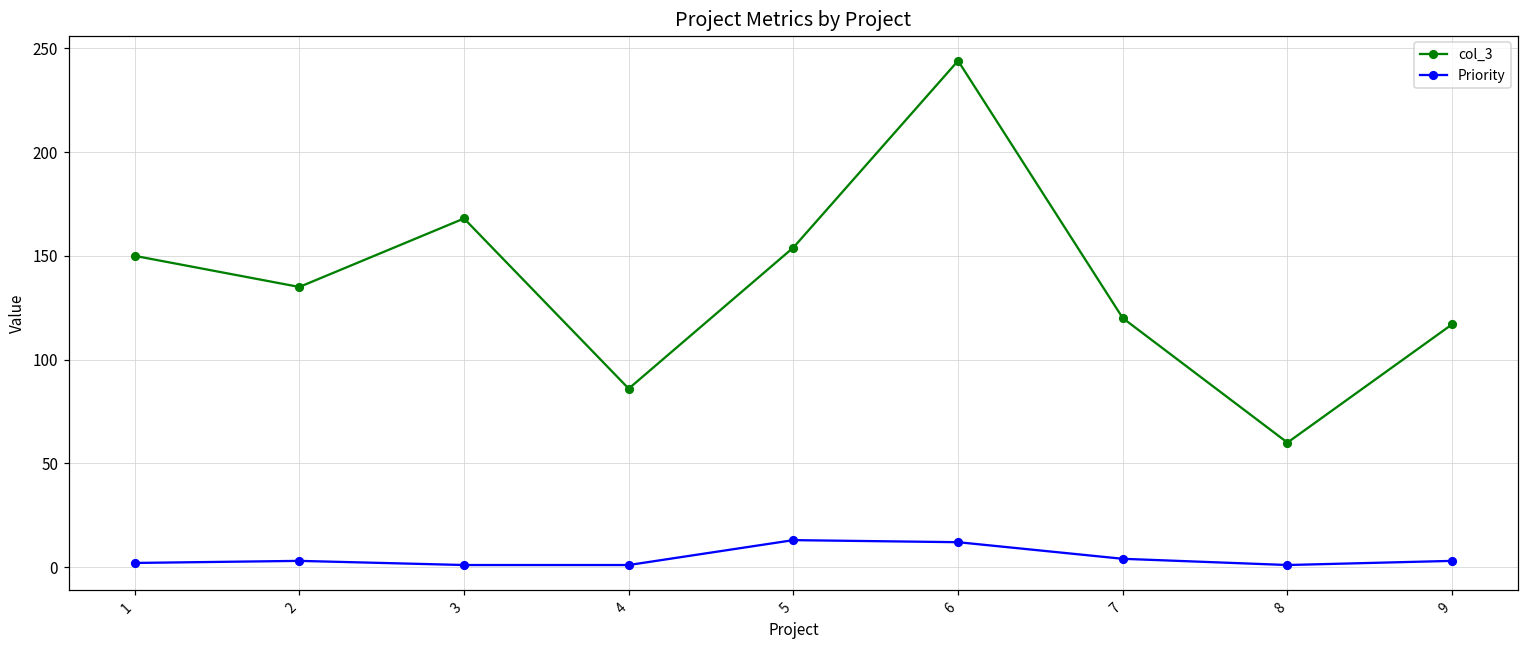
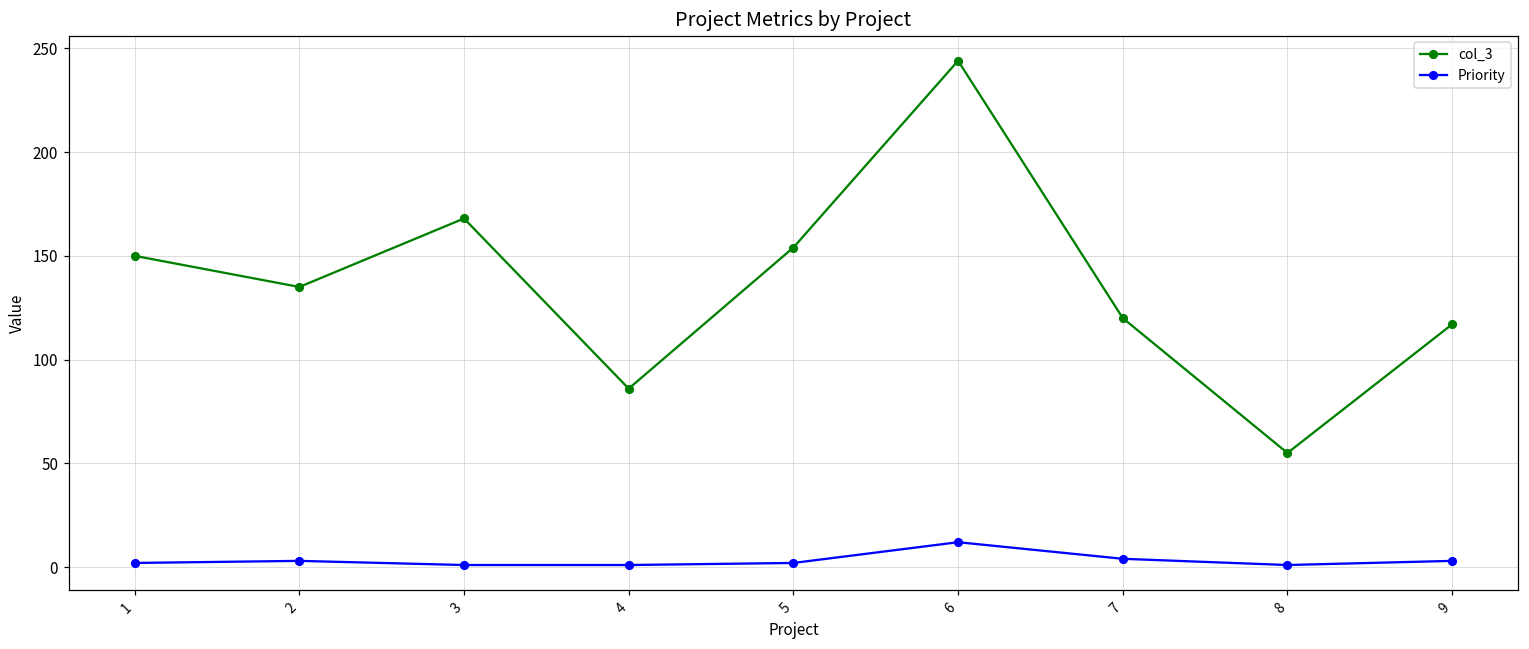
Priority, 5: 13 -> 2
col_3, 8: 60 -> 55
